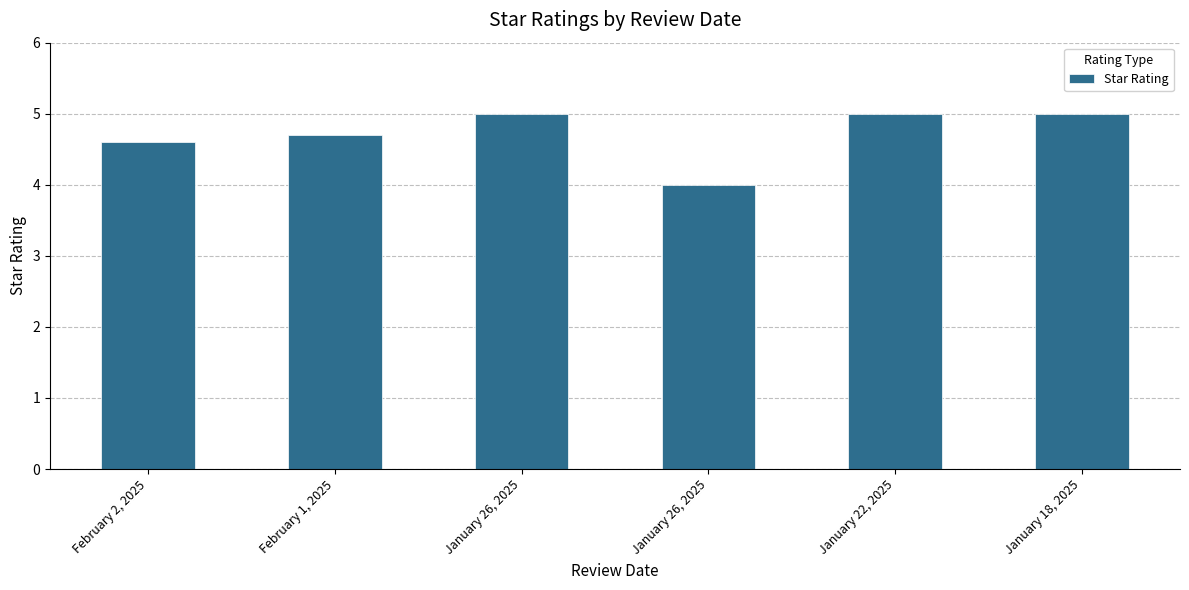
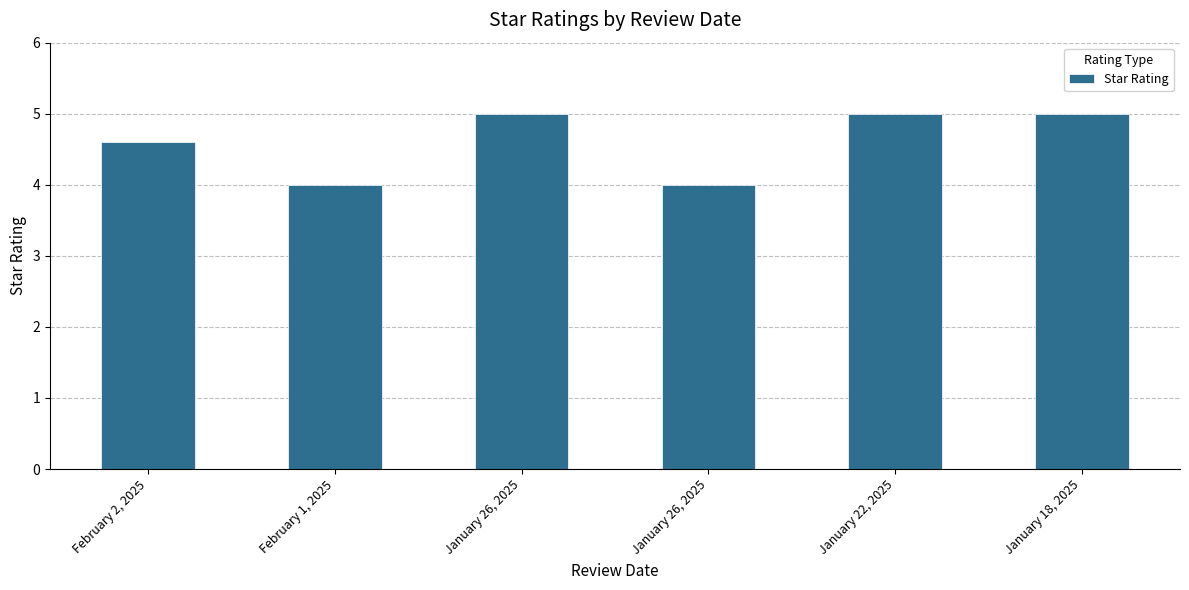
February 1, 2025: 4.7 -> 4.0
